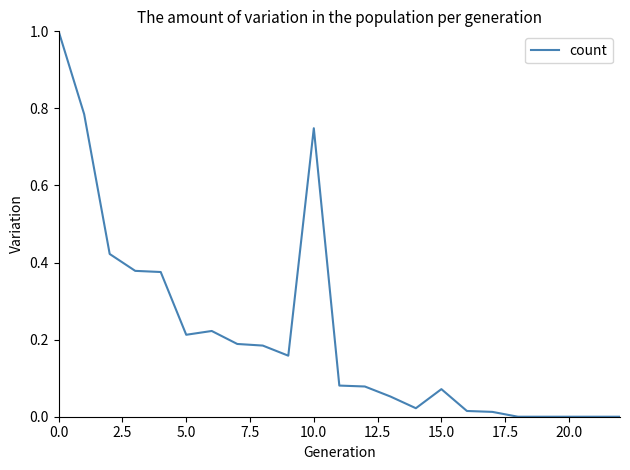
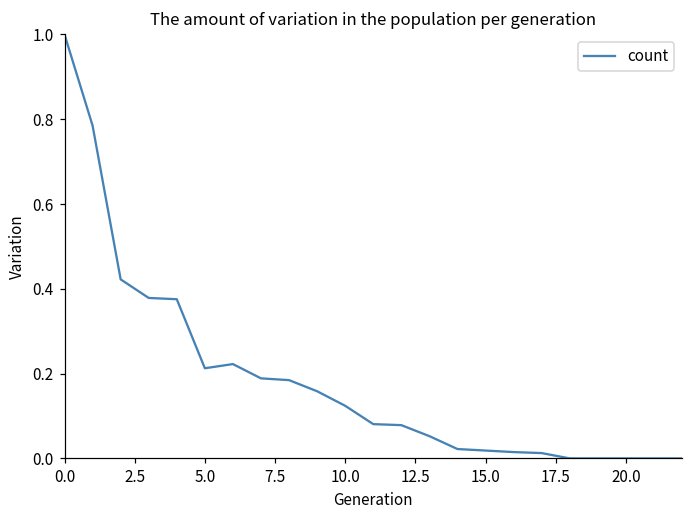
10.0: 0.75 -> 0.12
15.0: 0.07 -> 0.02
